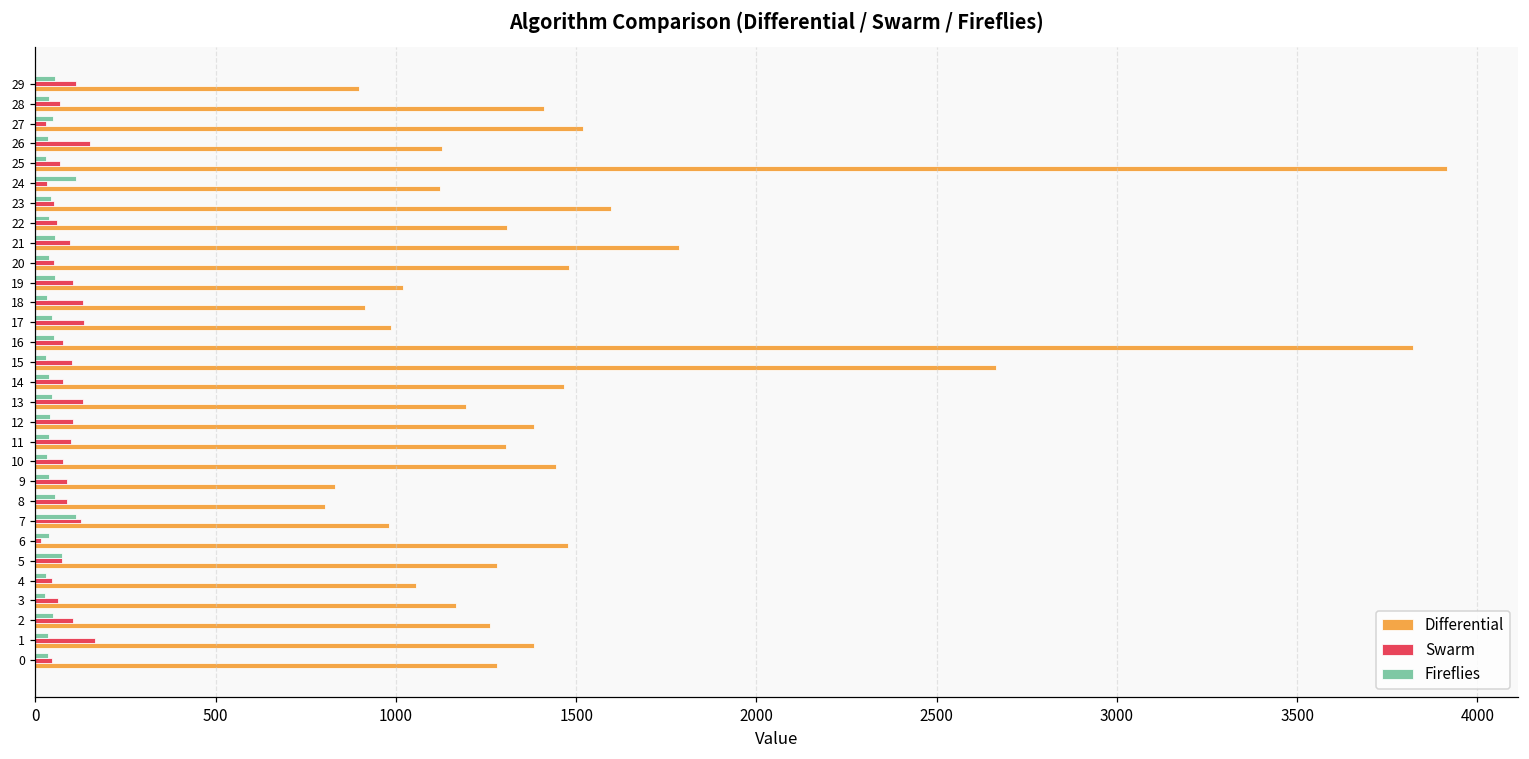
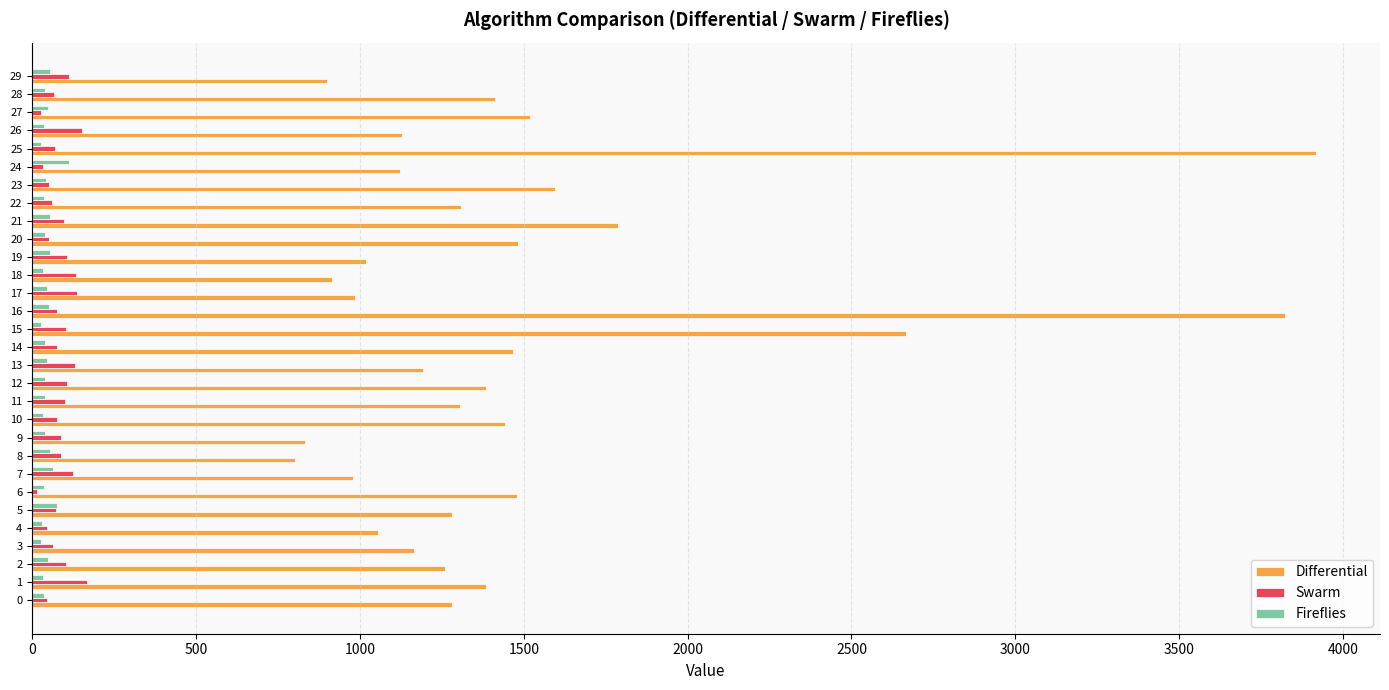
Fireflies, 7: 110 -> 60
